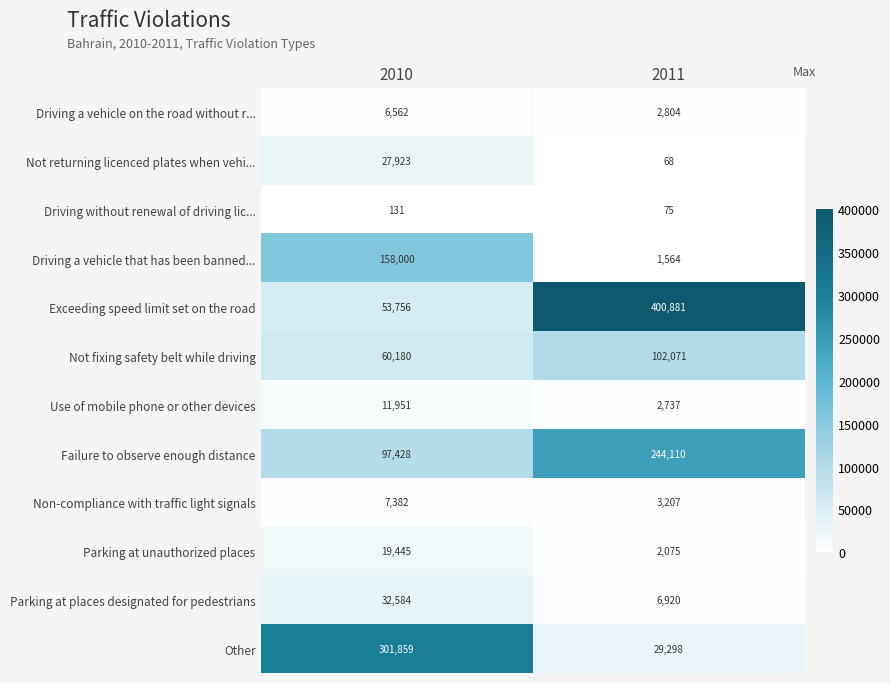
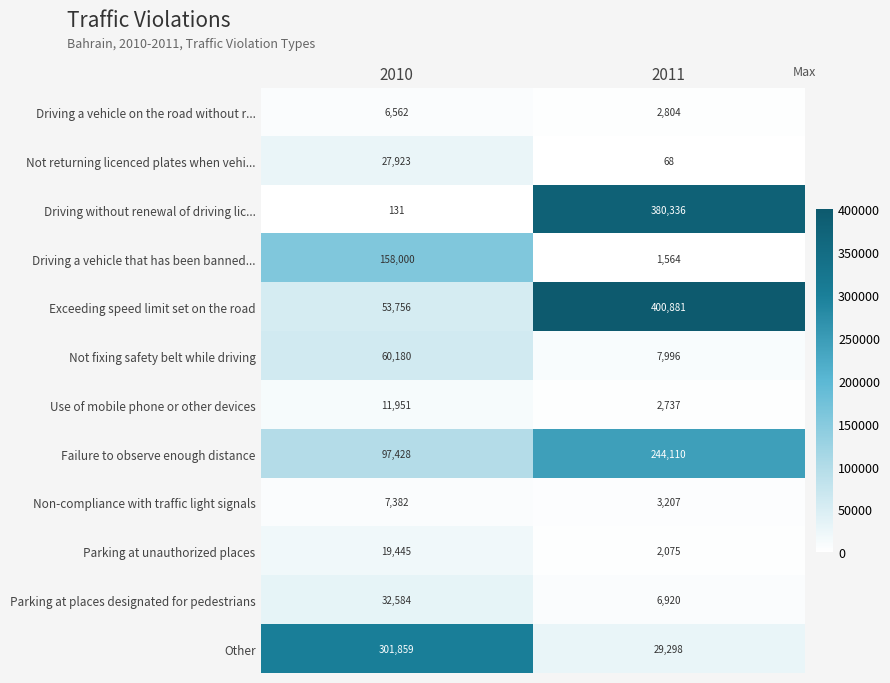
Driving without renewal of driving lic..., 2011: 75 -> 380,336
Not fixing safety belt while driving, 2011: 102,071 -> 7,996
